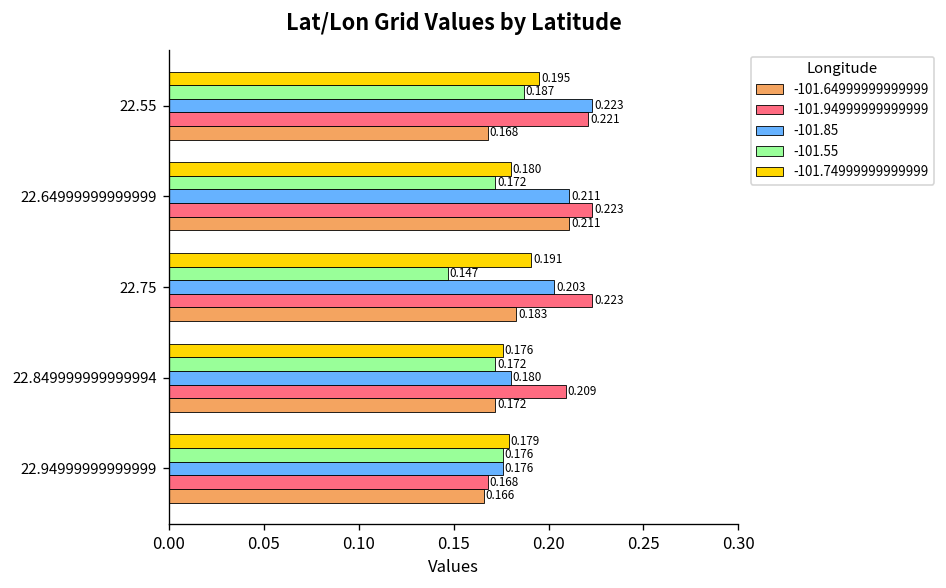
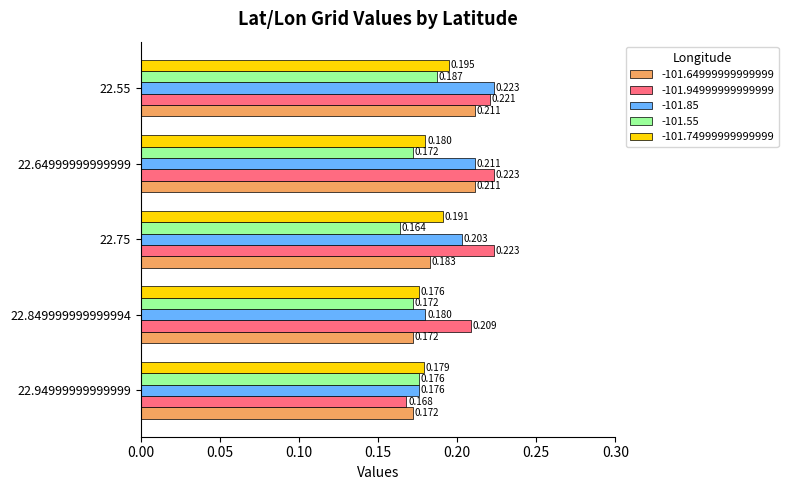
-101.64999999999999, 22.55: 0.168 -> 0.211
-101.55, 22.75: 0.147 -> 0.164
-101.64999999999999, 22.94999999999999: 0.166 -> 0.172
